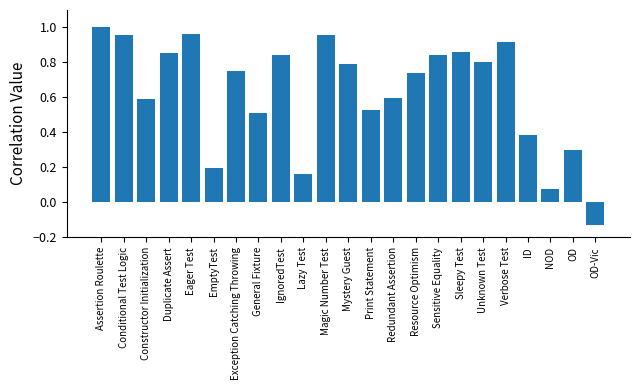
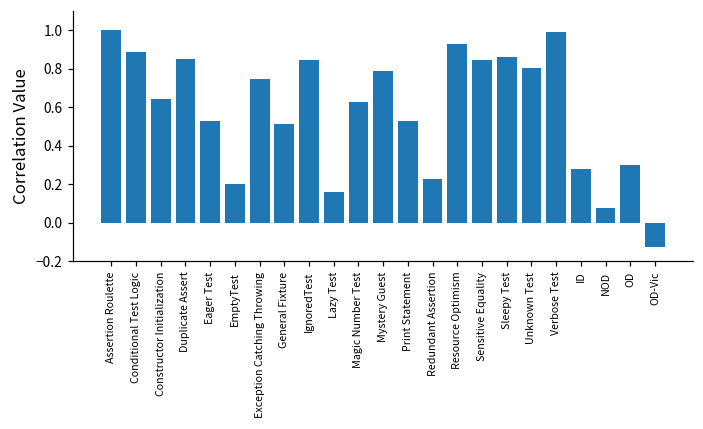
Conditional Test Logic: 0.96 -> 0.89
Constructor Initialization: 0.59 -> 0.64
Eager Test: 0.97 -> 0.53
Magic Number Test: 0.96 -> 0.63
Redundant Assertion: 0.60 -> 0.22
Resource Optimism: 0.74 -> 0.93
Verbose Test: 0.92 -> 0.99
ID: 0.38 -> 0.28
